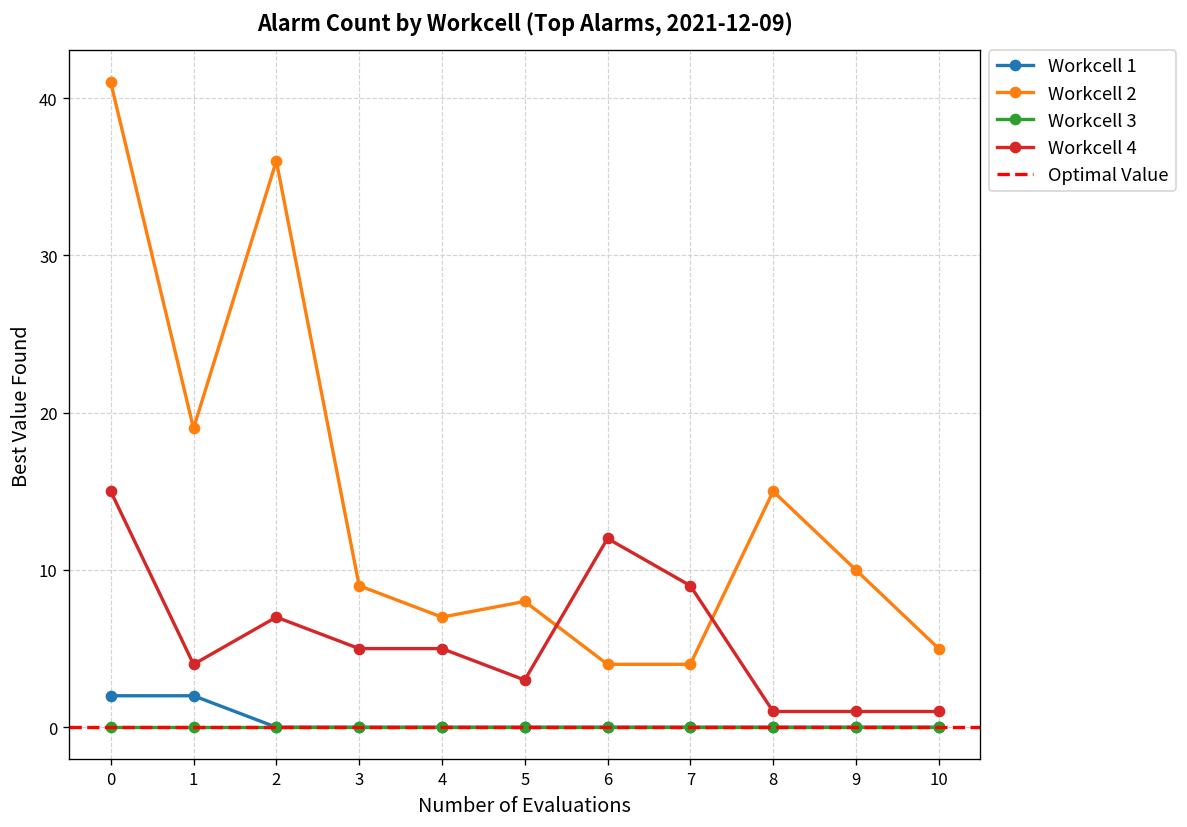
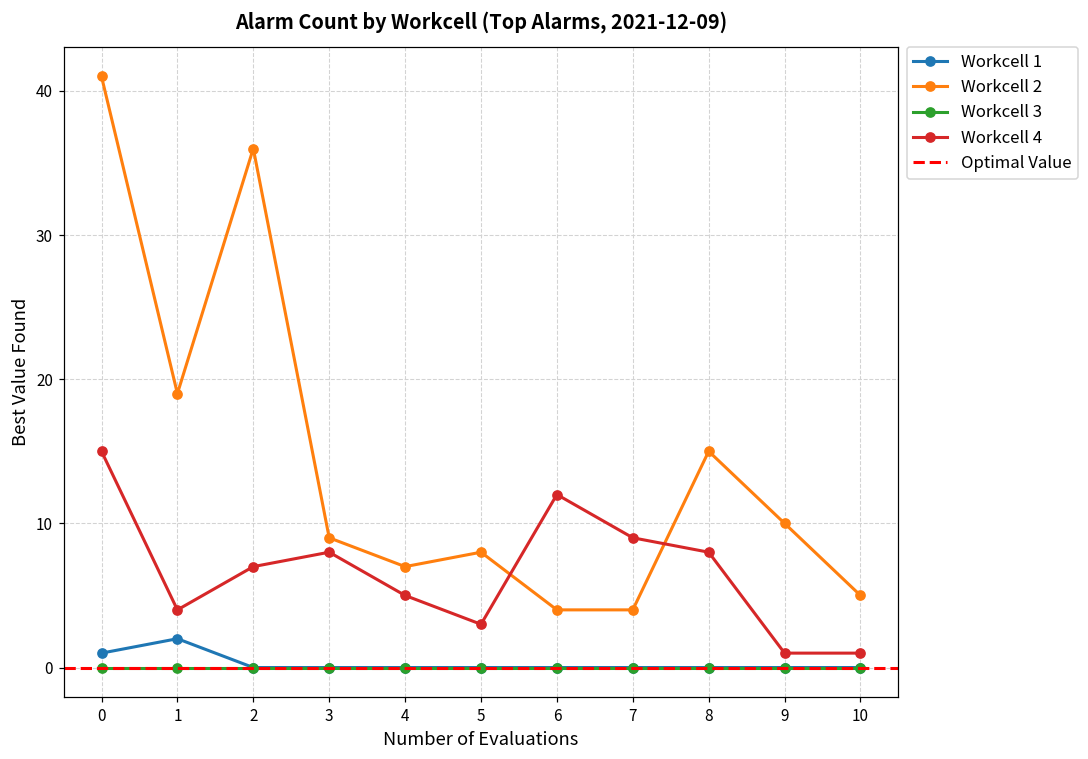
Workcell 1, 0: 2 -> 1
Workcell 4, 3: 5 -> 8
Workcell 4, 8: 1 -> 8
